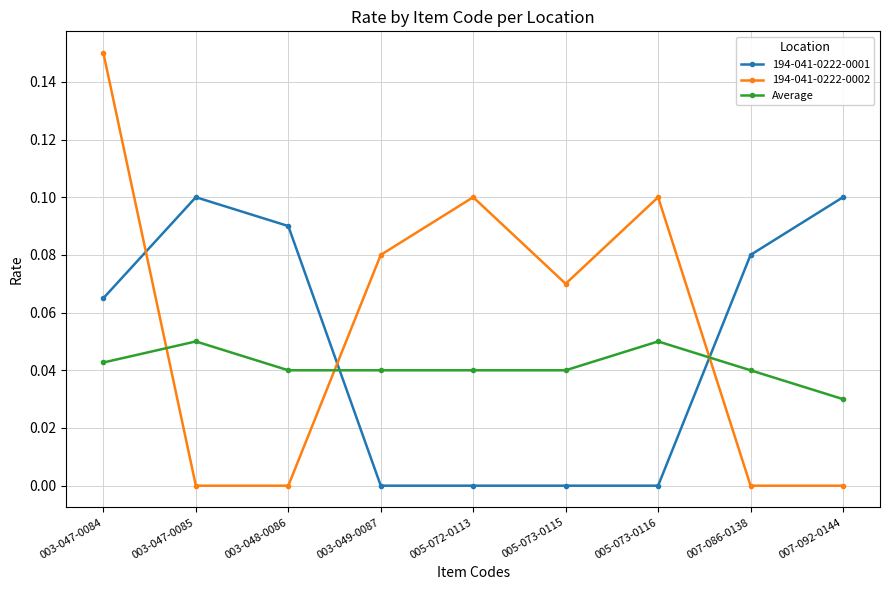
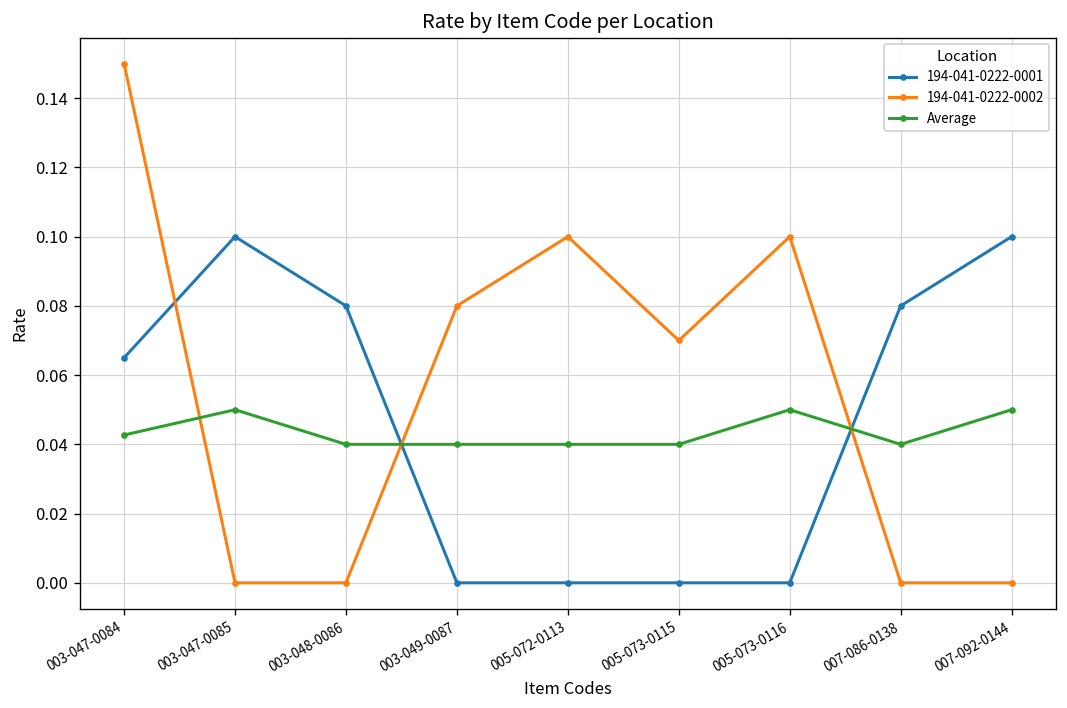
194-041-0222-0001, 003-048-0086: 0.09 -> 0.08
Average, 007-092-0144: 0.03 -> 0.05
